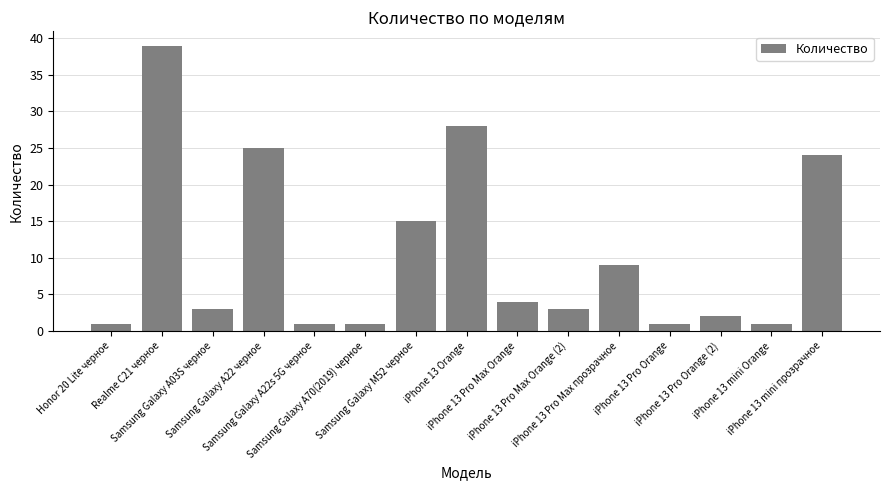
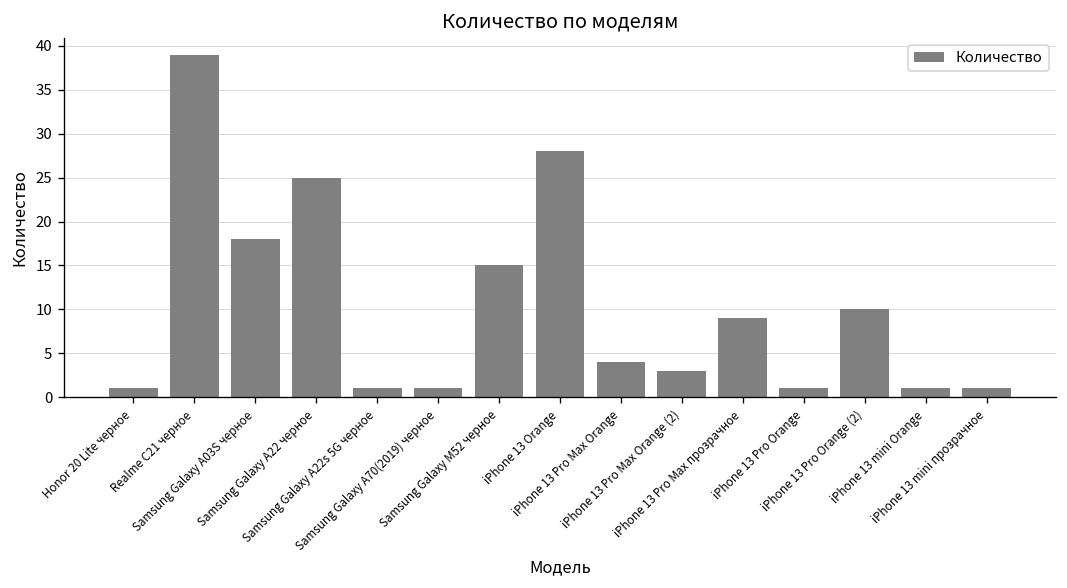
Samsung Galaxy A03S черное: 3 -> 18
iPhone 13 Pro Orange (2): 2 -> 10
iPhone 13 mini прозрачное: 24 -> 1
